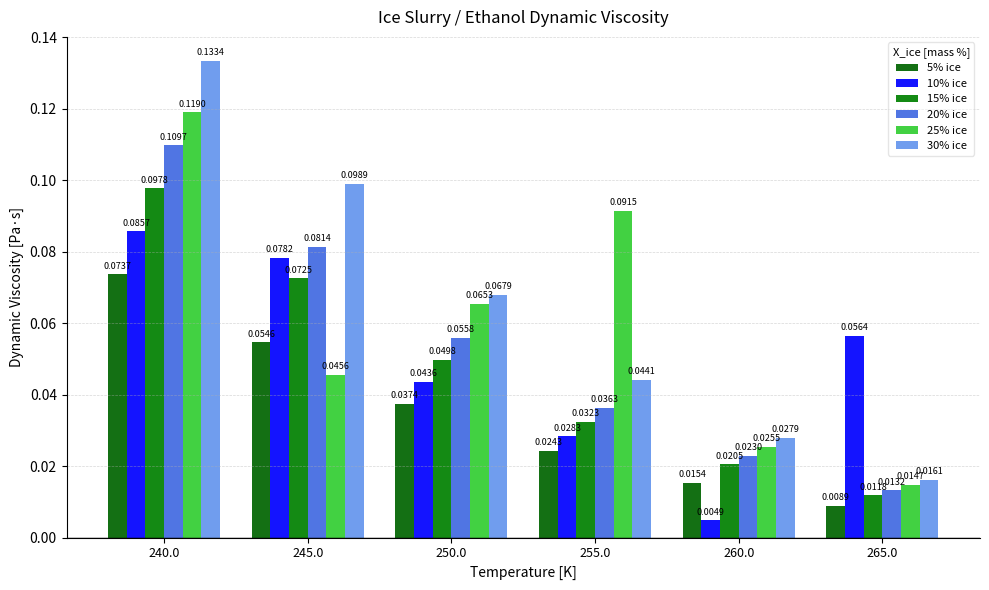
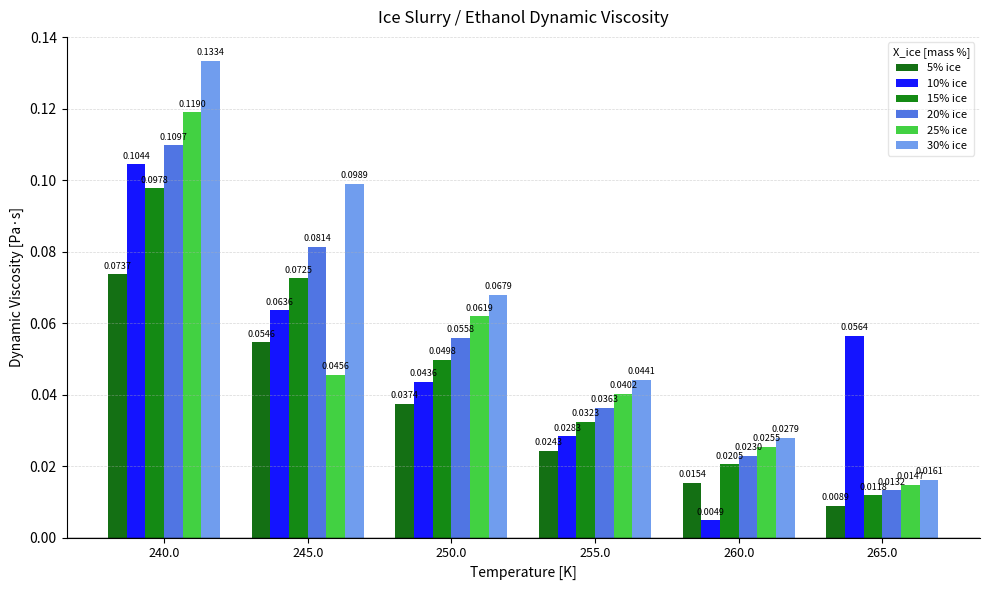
10% ice, 240.0: 0.0857 -> 0.1044
10% ice, 245.0: 0.0782 -> 0.0636
25% ice, 250.0: 0.0653 -> 0.0619
25% ice, 255.0: 0.0915 -> 0.0402
